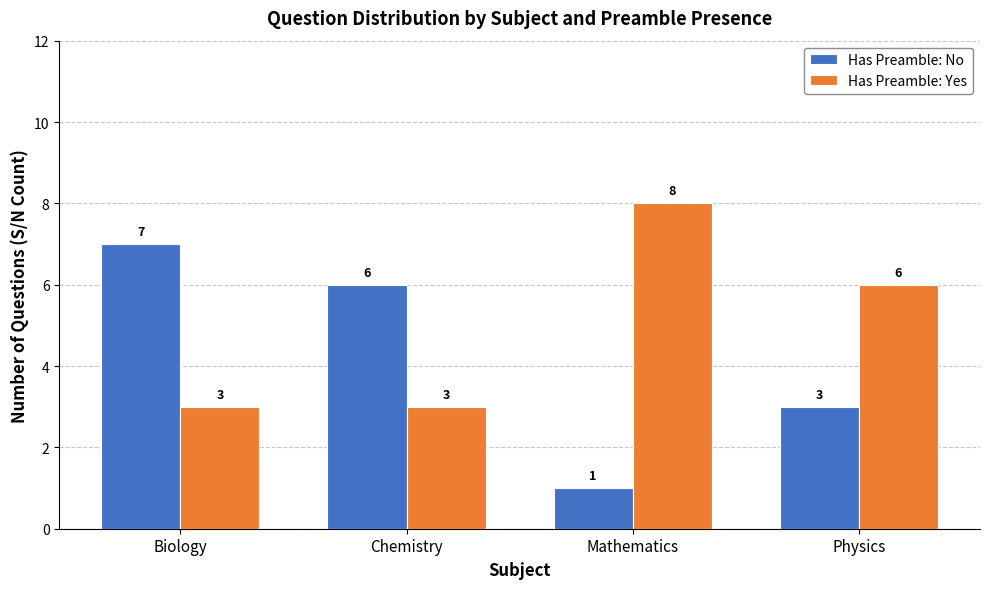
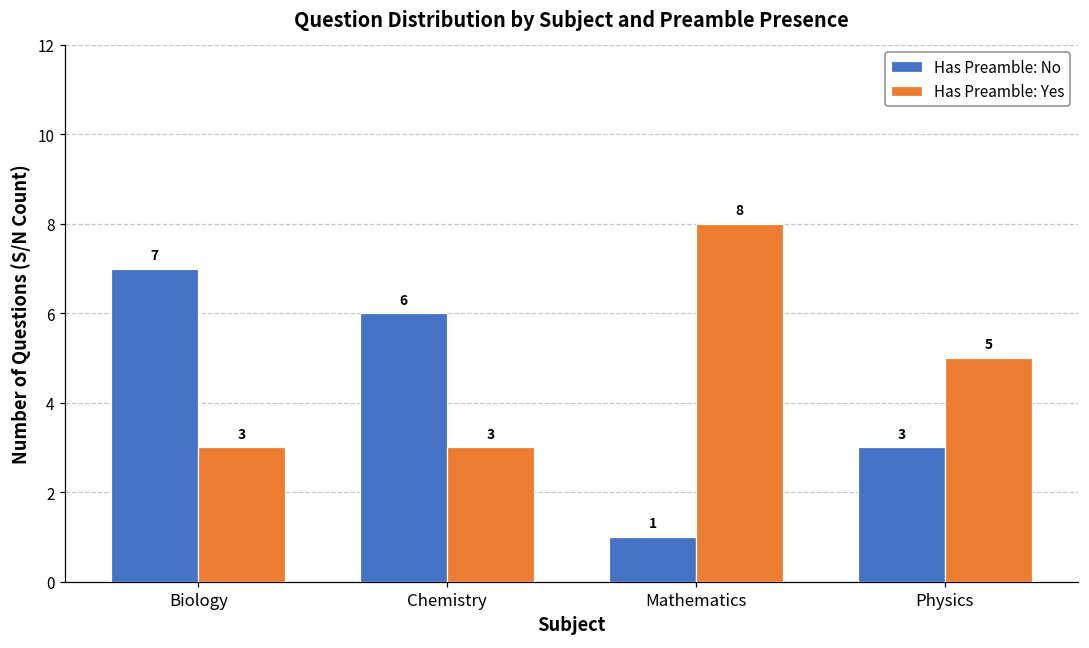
Has Preamble: Yes, Physics: 6 -> 5
